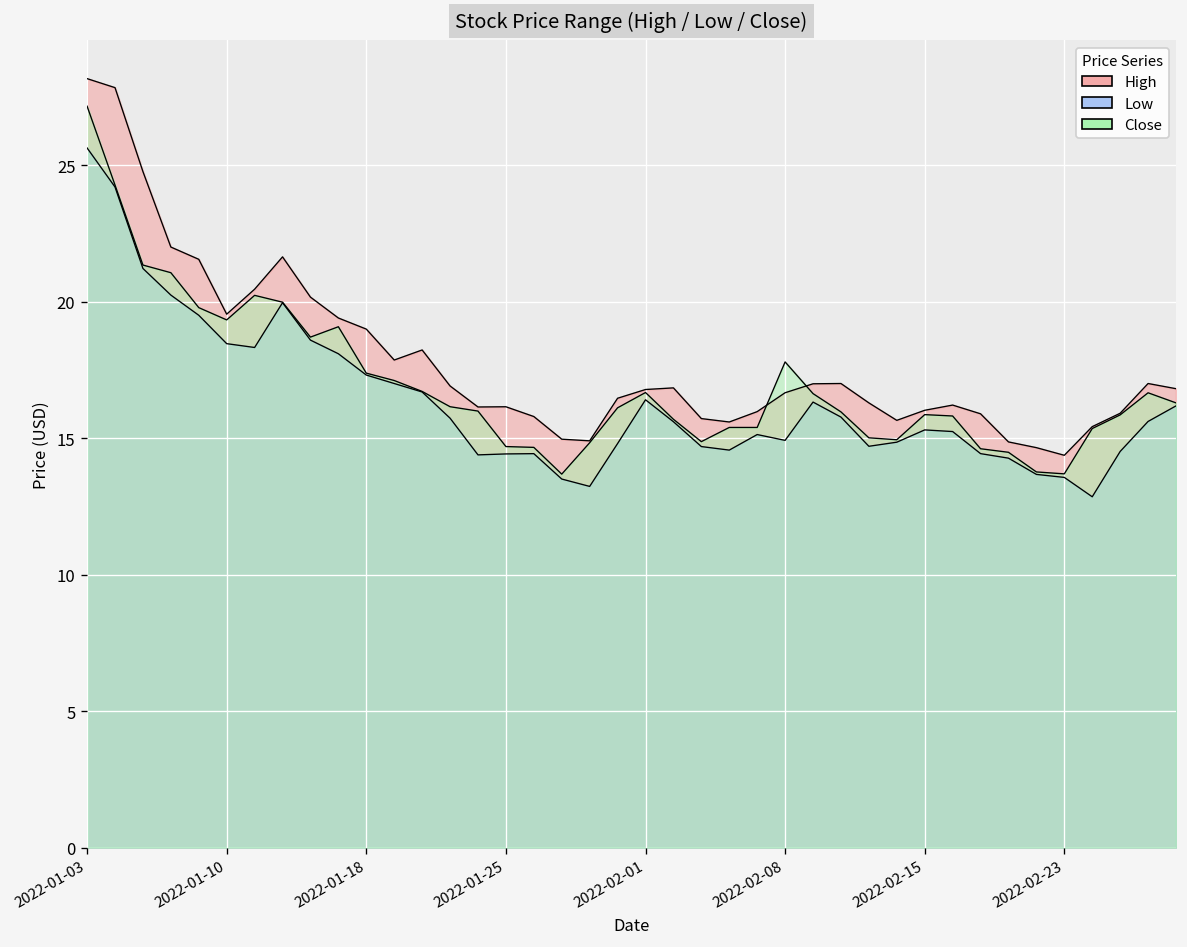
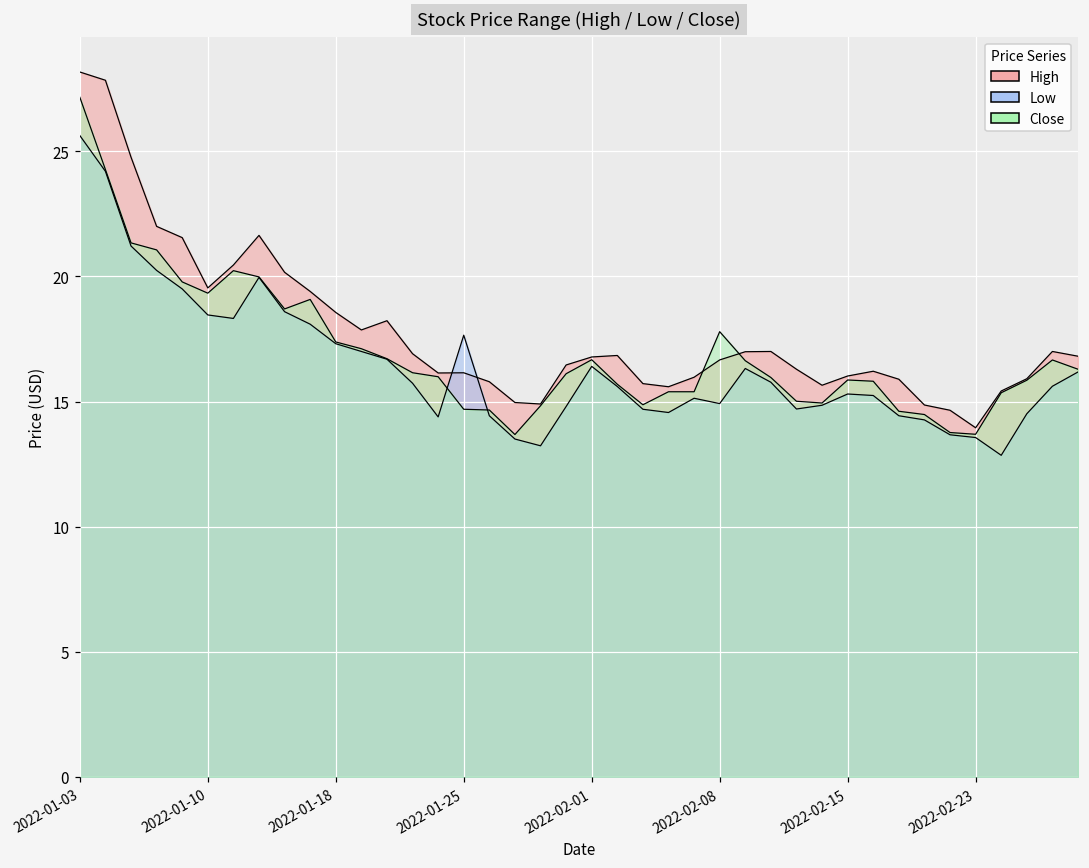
High, 2022-01-18: 19.0 -> 18.6
Low, 2022-01-25: 14.4 -> 17.7
High, 2022-02-23: 14.4 -> 14.0
